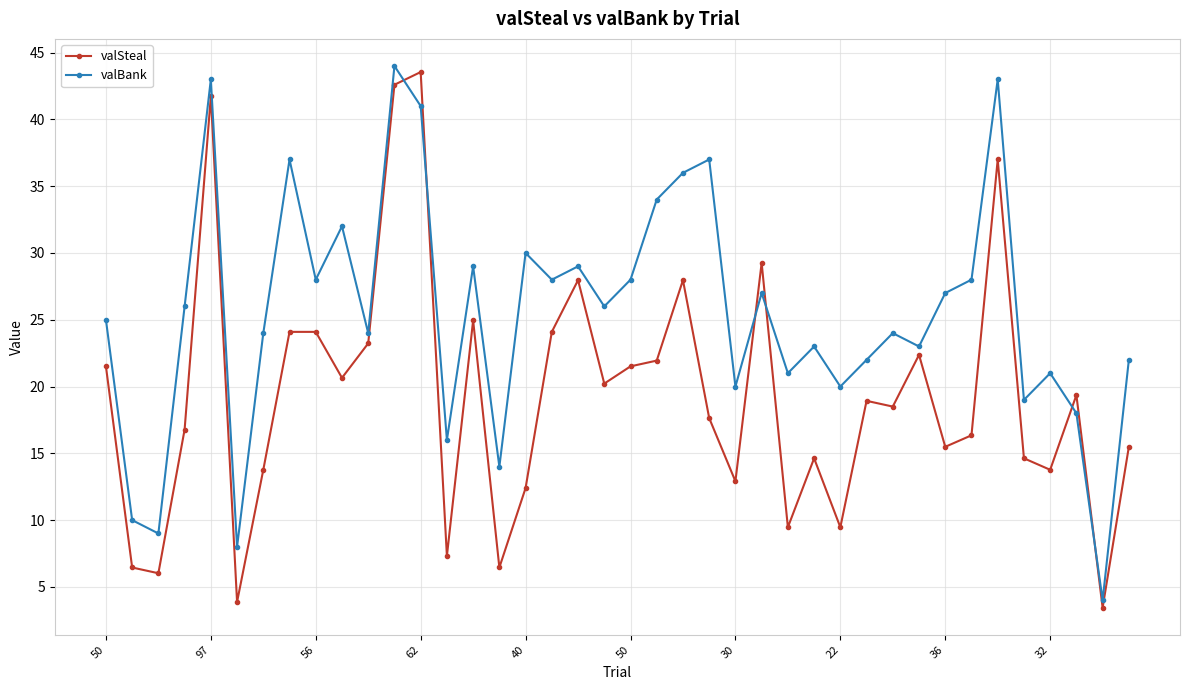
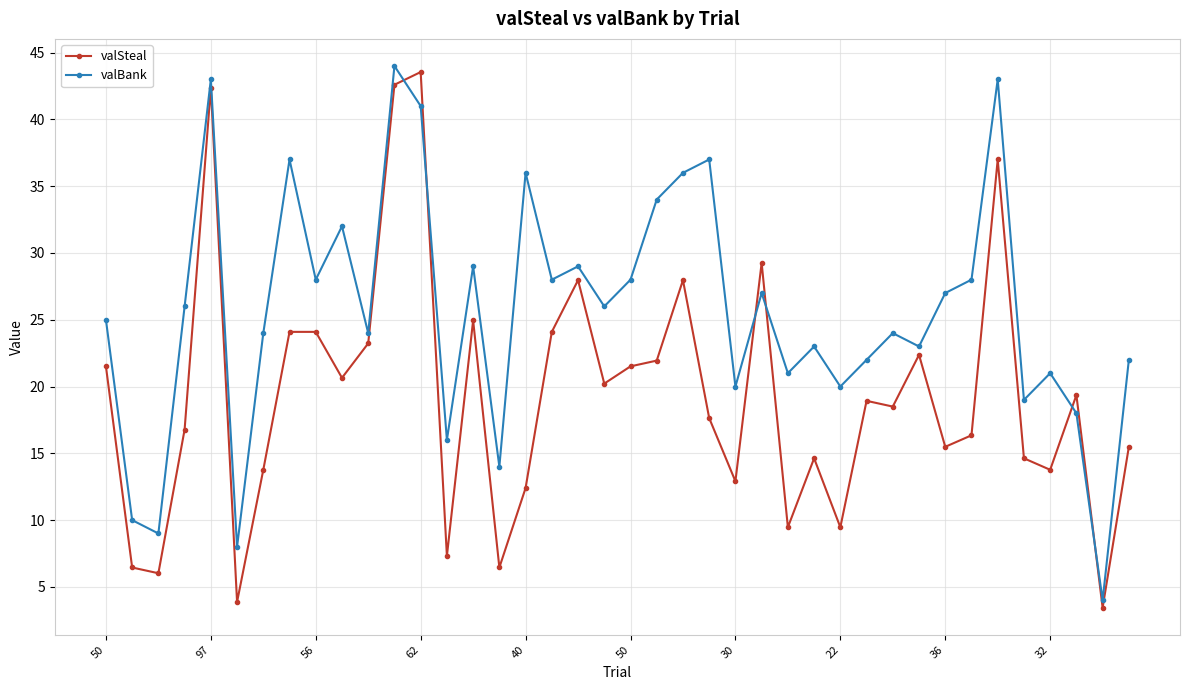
valSteal, 97: 41.7 -> 42.4
valBank, 40: 30 -> 36
